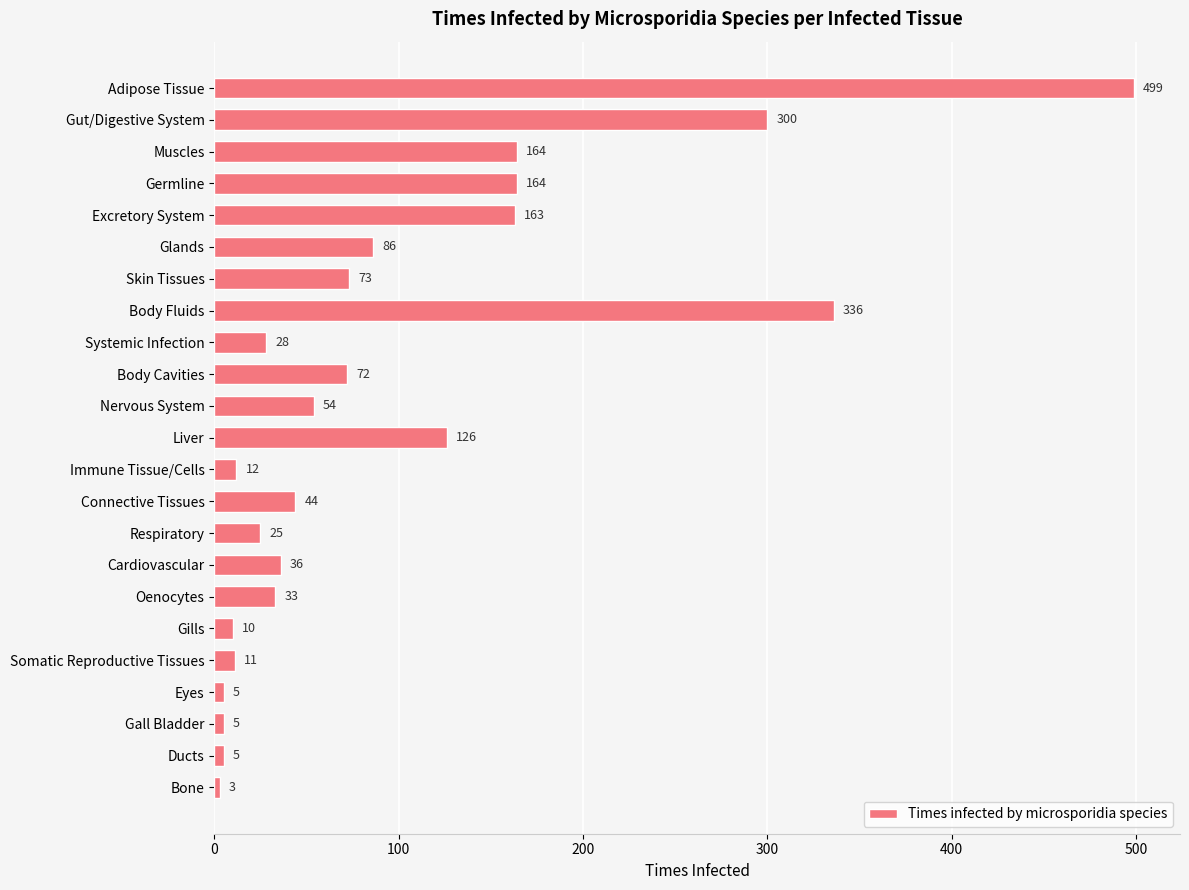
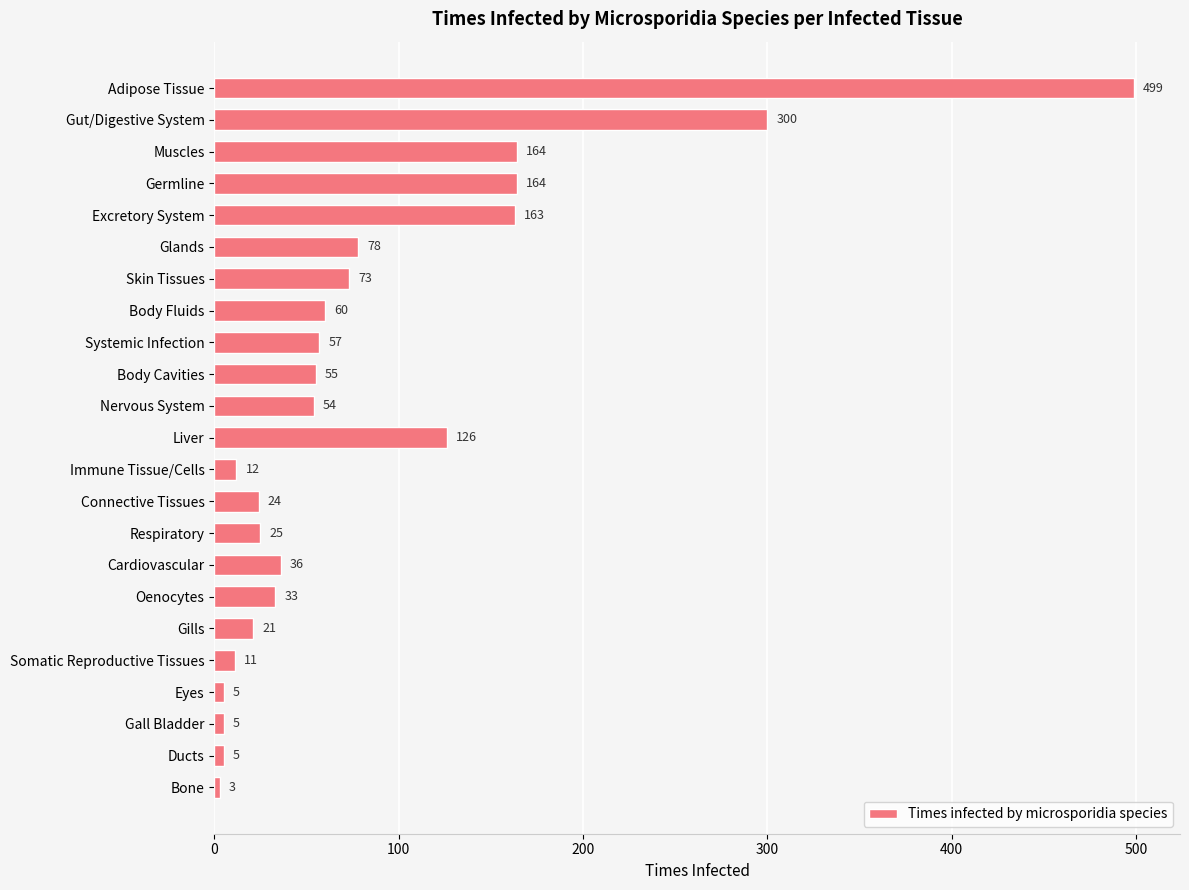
Glands: 86 -> 78
Body Fluids: 336 -> 60
Systemic Infection: 28 -> 57
Body Cavities: 72 -> 55
Connective Tissues: 44 -> 24
Gills: 10 -> 21
